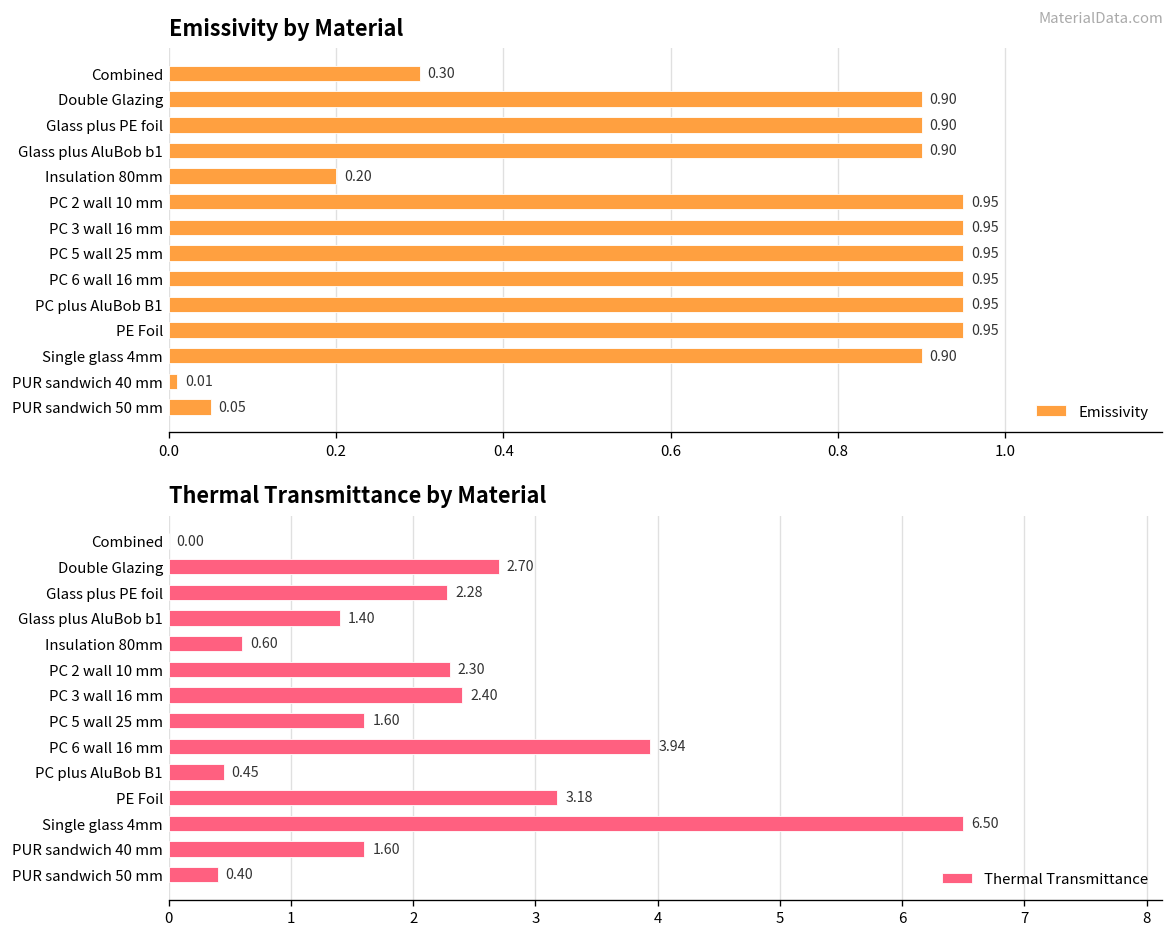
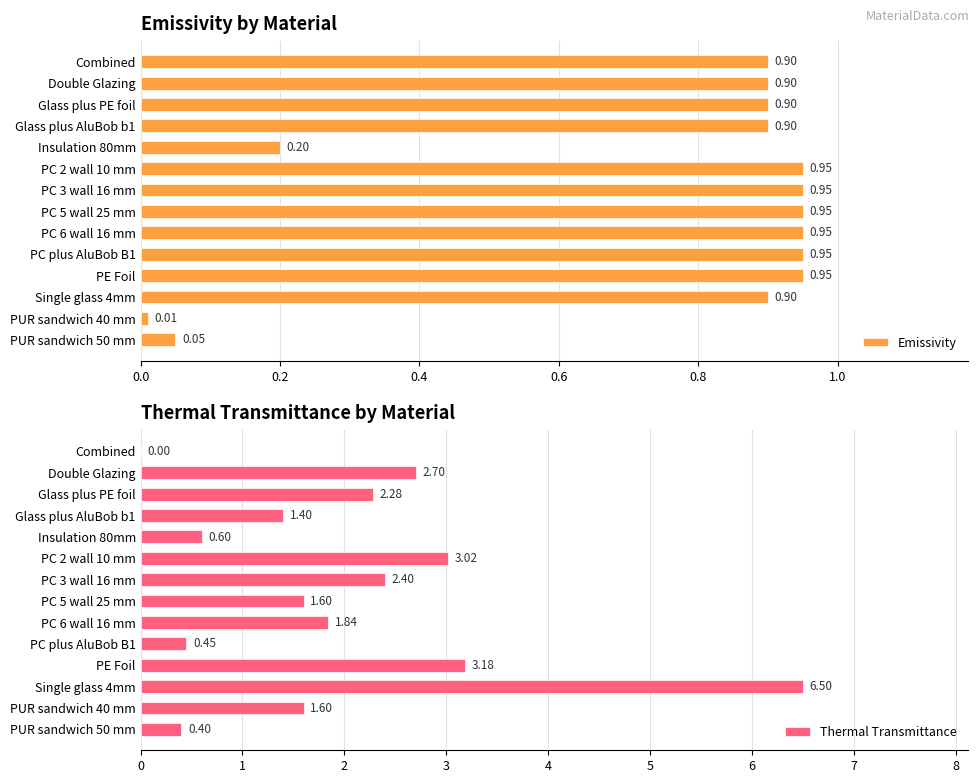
Emissivity by Material, Combined: 0.30 -> 0.90
Thermal Transmittance by Material, PC 2 wall 10 mm: 2.30 -> 3.02
Thermal Transmittance by Material, PC 6 wall 16 mm: 3.94 -> 1.84
